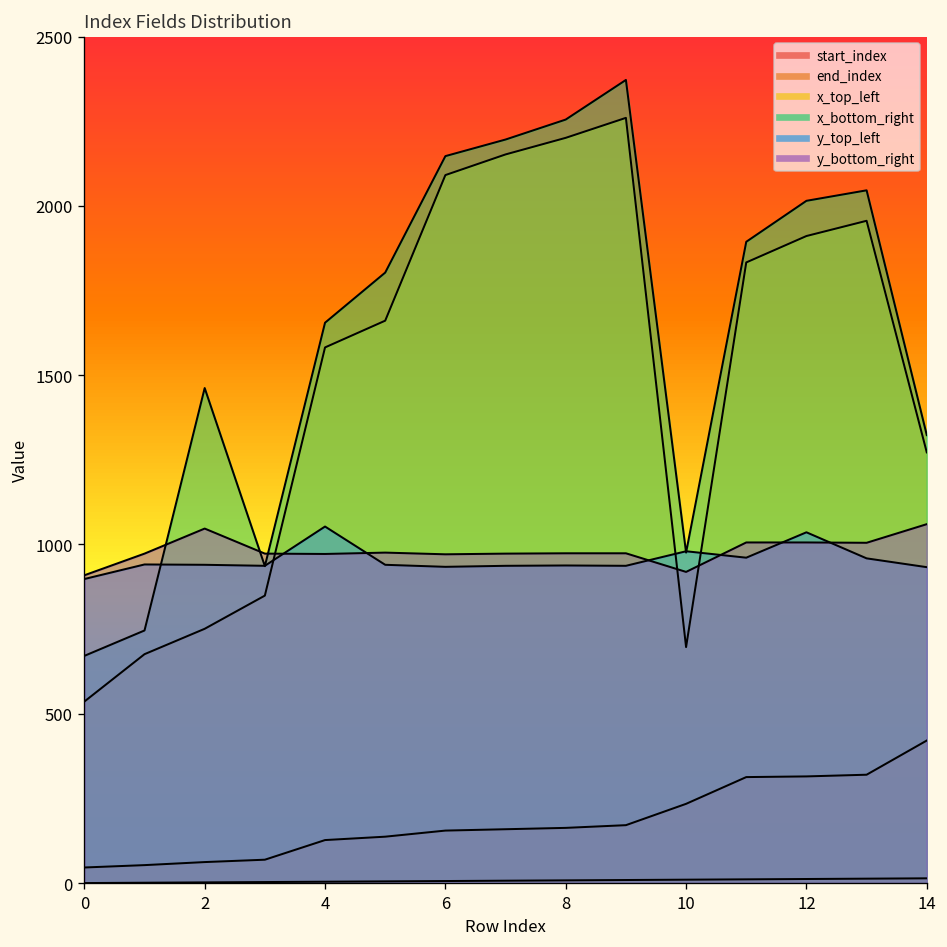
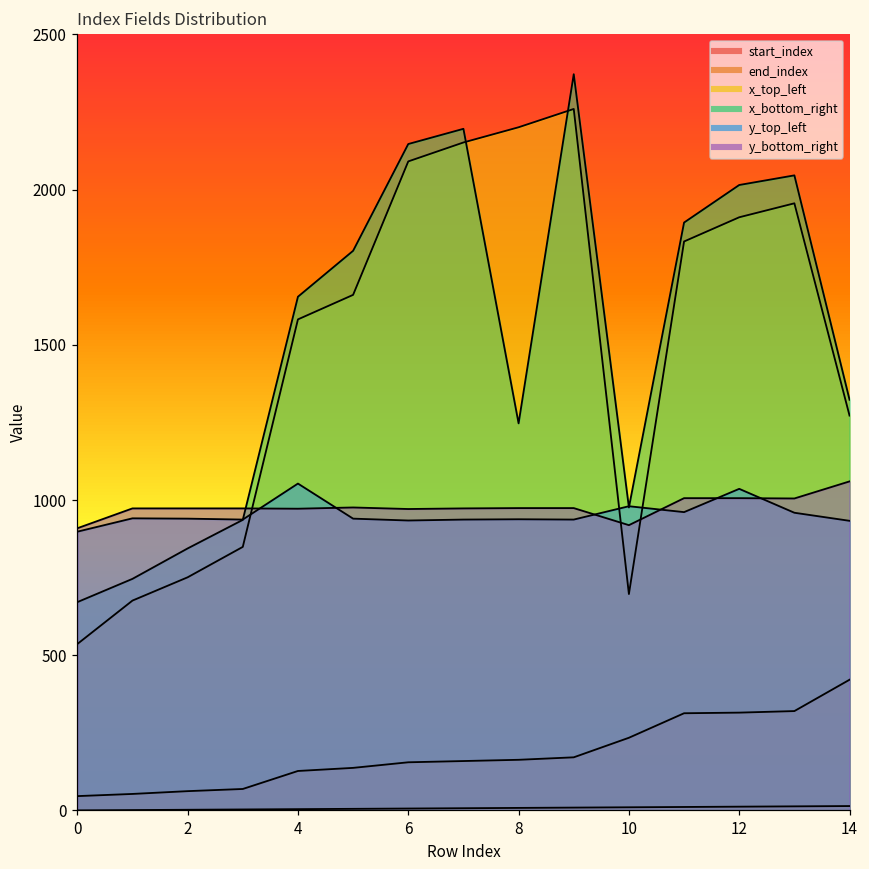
x_bottom_right, 2: 1460 -> 840
y_bottom_right, 2: 1050 -> 970
x_bottom_right, 8: 2260 -> 1250
